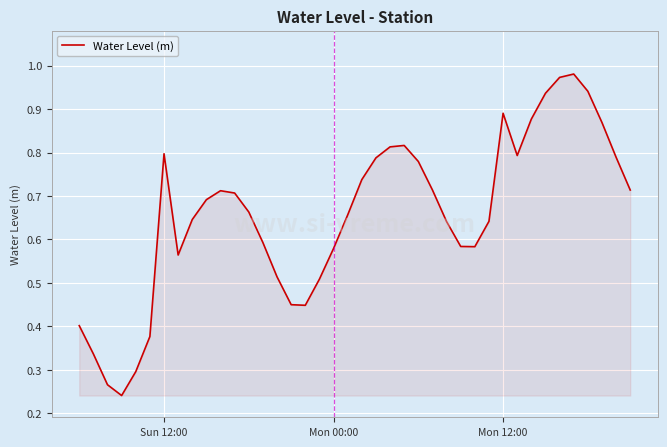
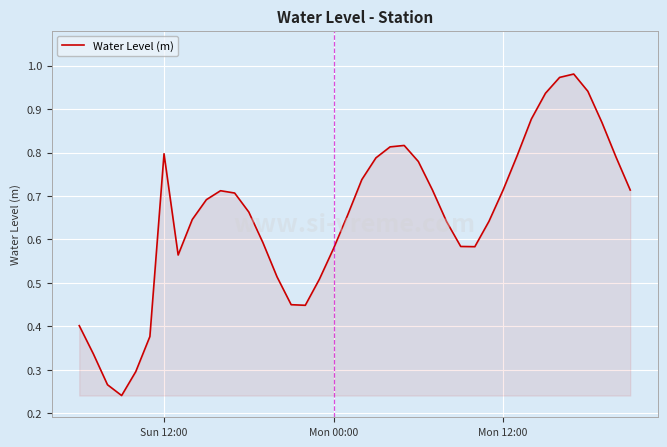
Mon 12:00: 0.89 -> 0.71
